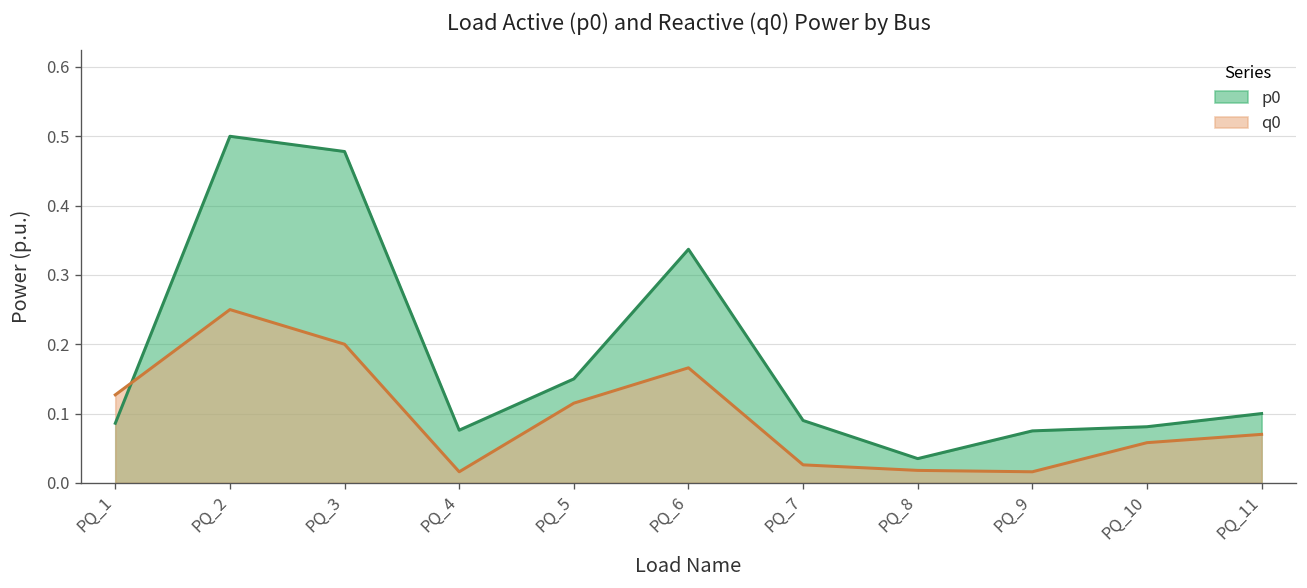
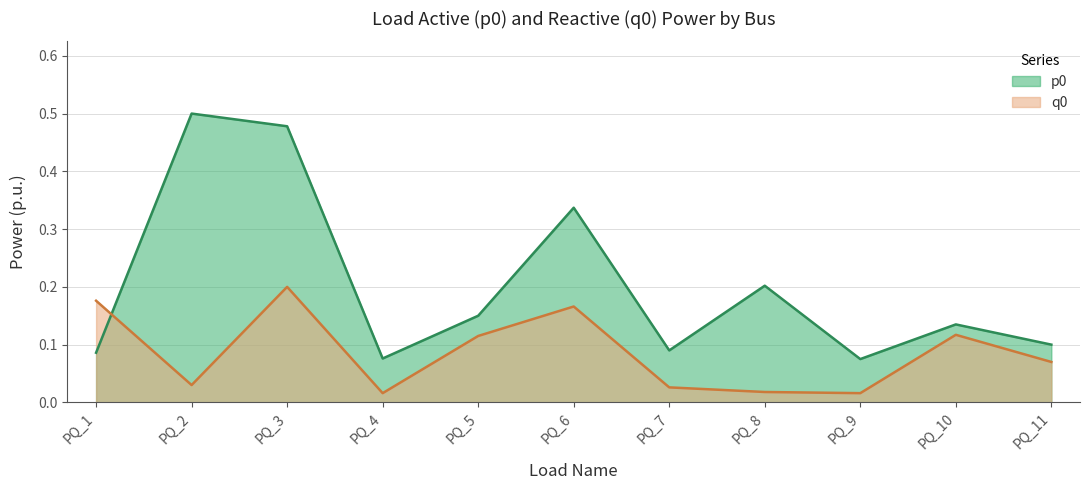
q0, PQ_1: 0.13 -> 0.18
q0, PQ_2: 0.25 -> 0.03
p0, PQ_8: 0.04 -> 0.20
p0, PQ_10: 0.08 -> 0.14
q0, PQ_10: 0.06 -> 0.12
